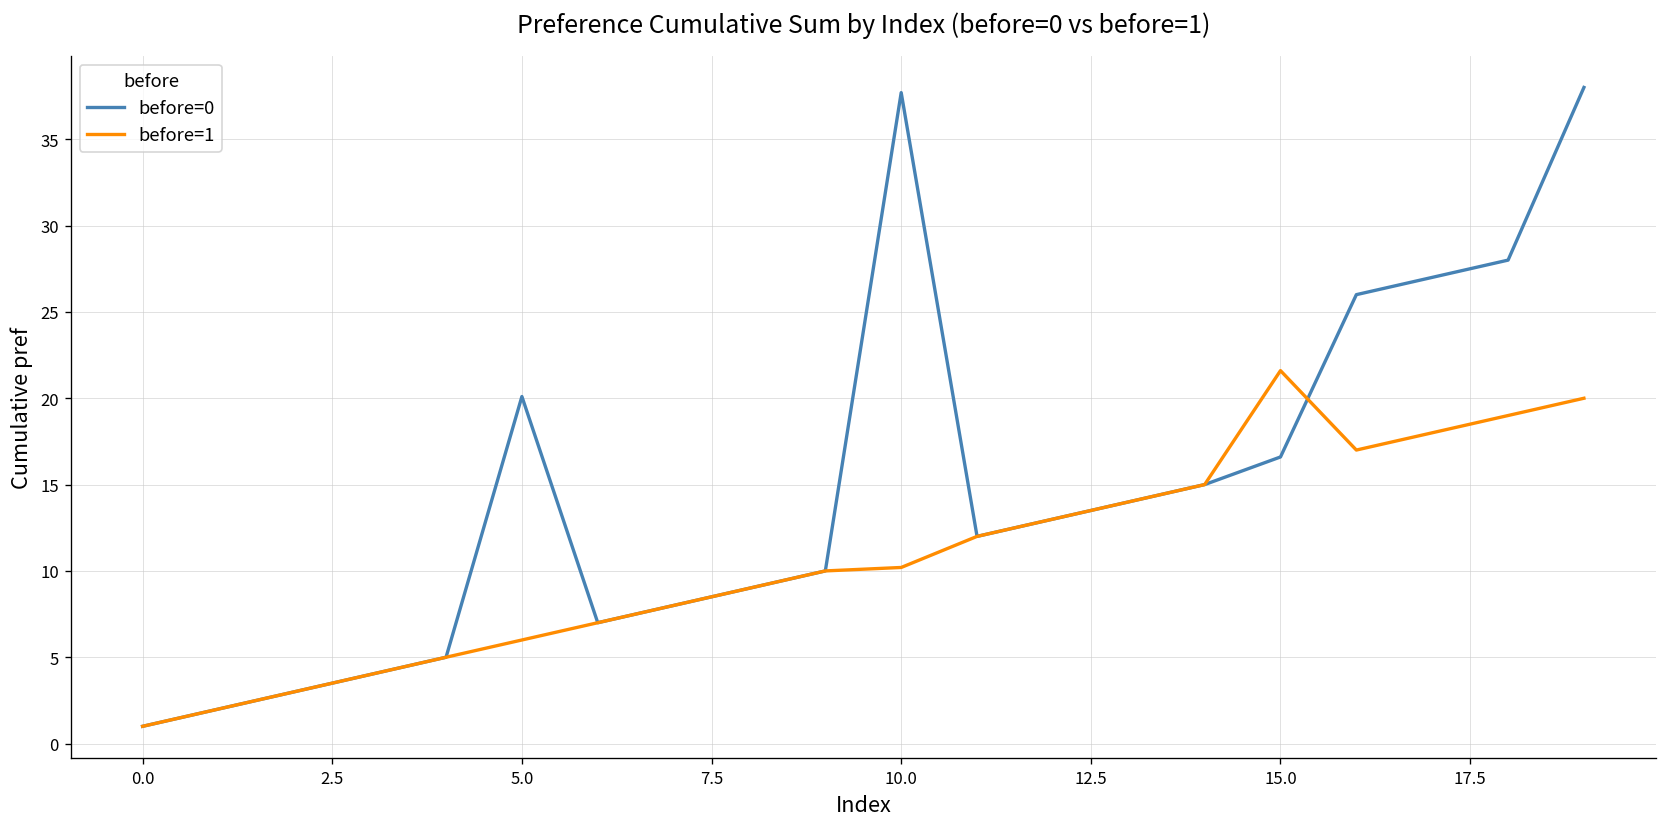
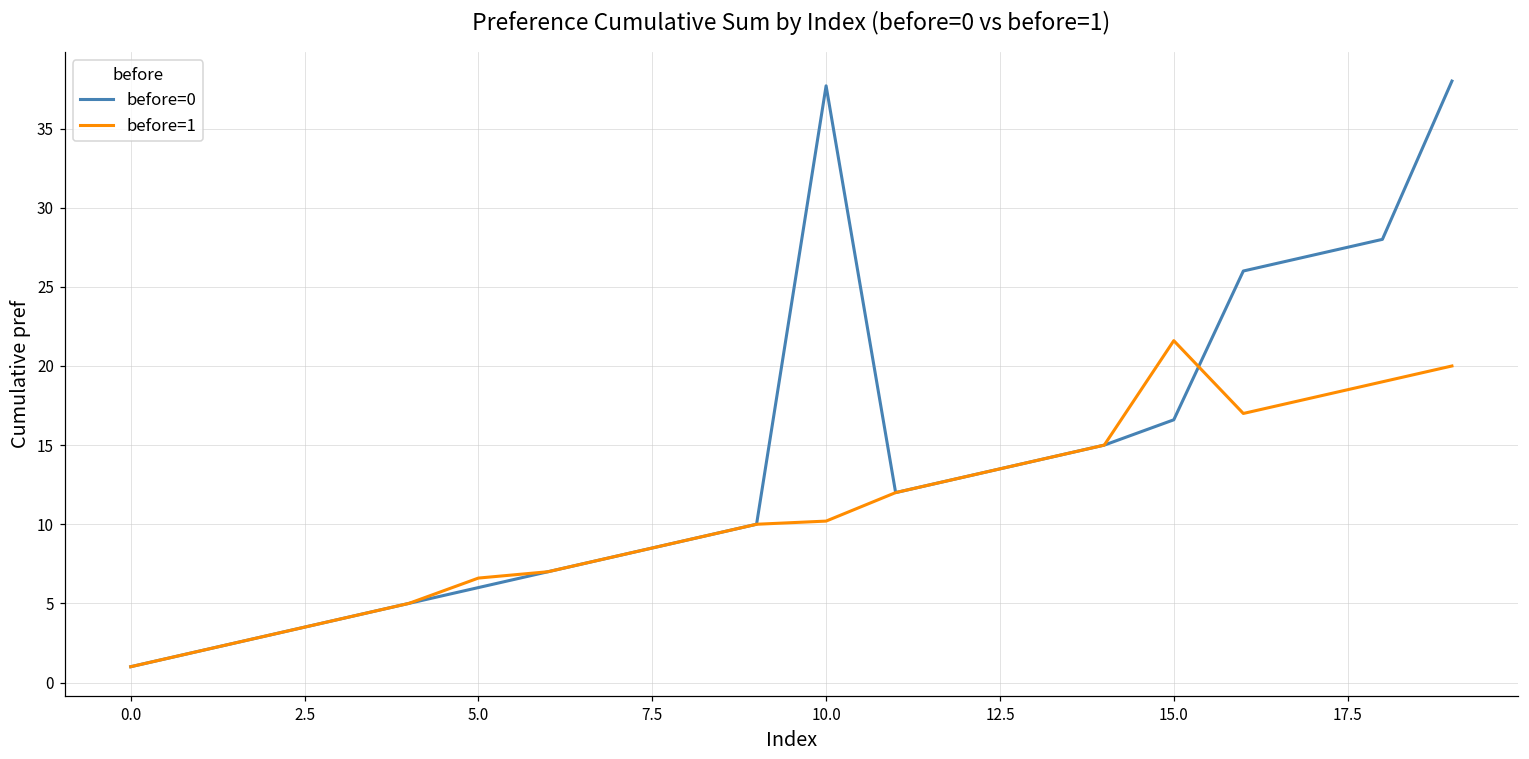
before=0, 5.0: 20.1 -> 6.0
before=1, 5.0: 6.0 -> 6.6
